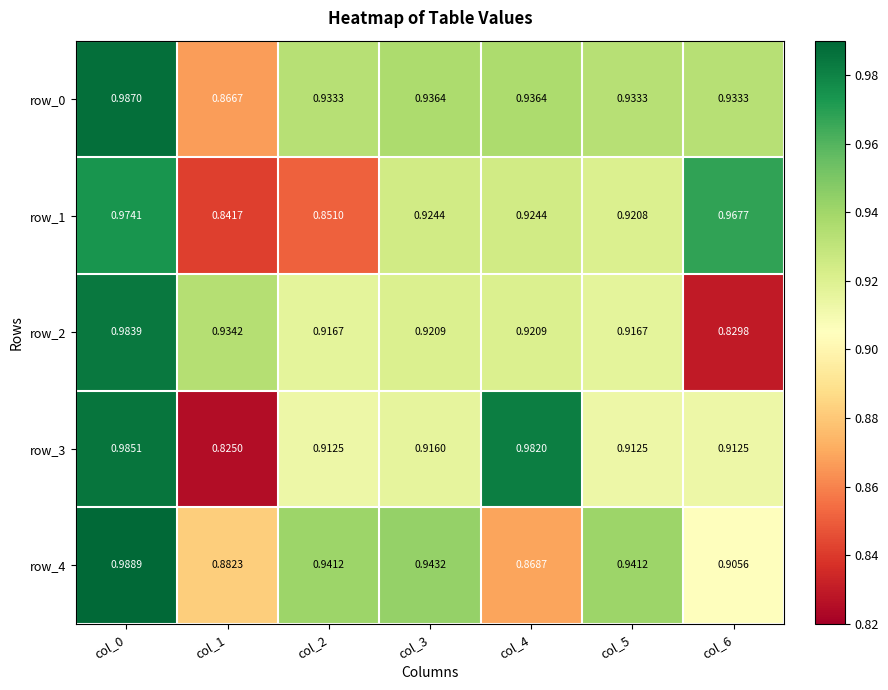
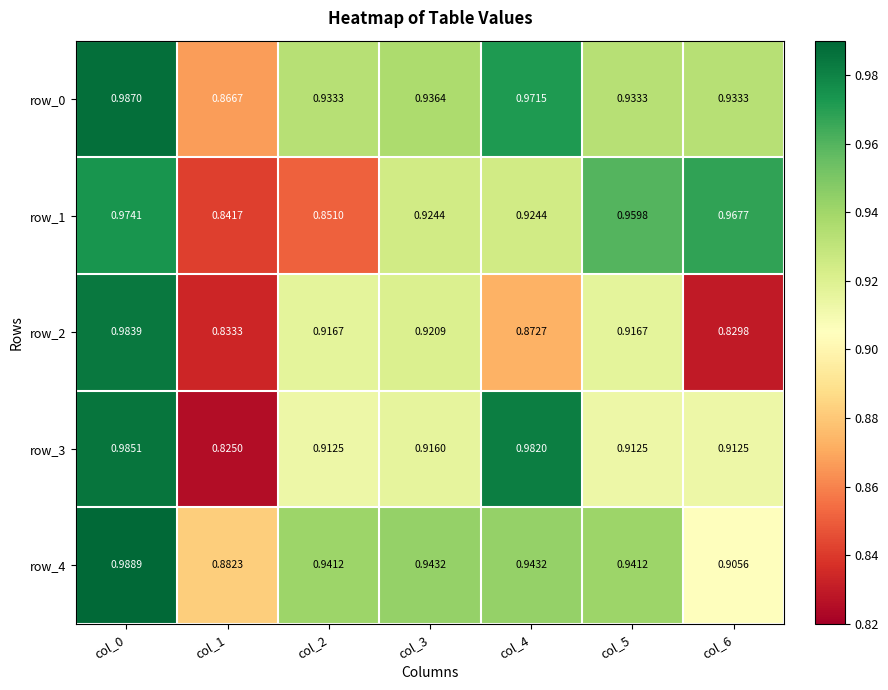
row_0, col_4: 0.9364 -> 0.9715
row_1, col_5: 0.9208 -> 0.9598
row_2, col_1: 0.9342 -> 0.8333
row_2, col_4: 0.9209 -> 0.8727
row_4, col_4: 0.8687 -> 0.9432
